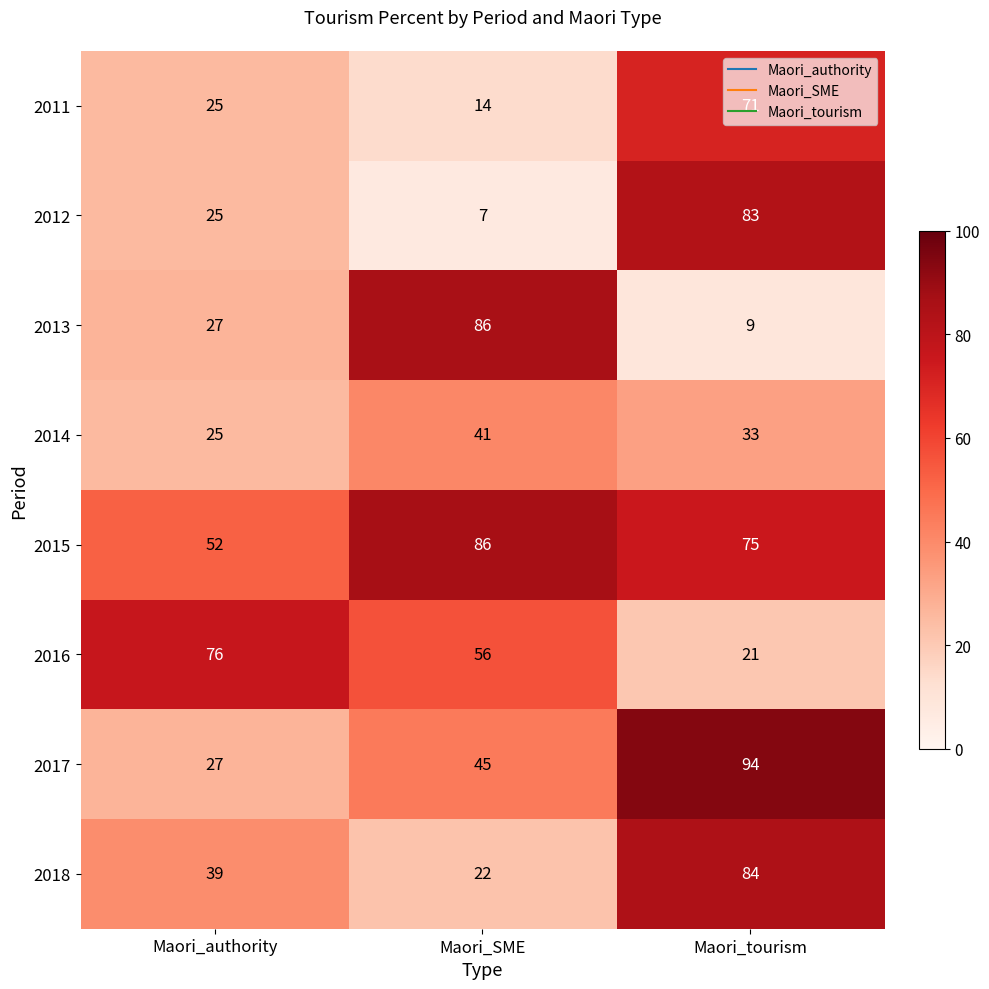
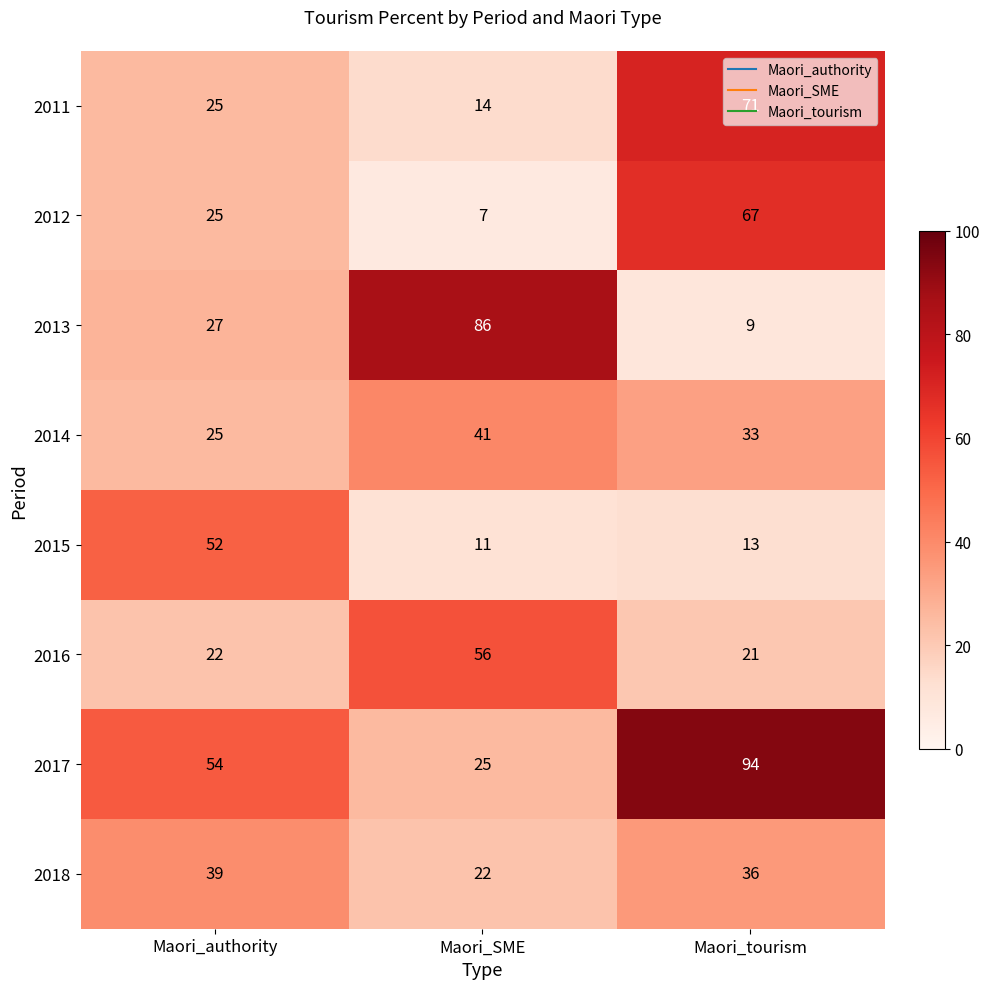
2012, Maori_tourism: 83 -> 67
2015, Maori_SME: 86 -> 11
2015, Maori_tourism: 75 -> 13
2016, Maori_authority: 76 -> 22
2017, Maori_authority: 27 -> 54
2017, Maori_SME: 45 -> 25
2018, Maori_tourism: 84 -> 36
